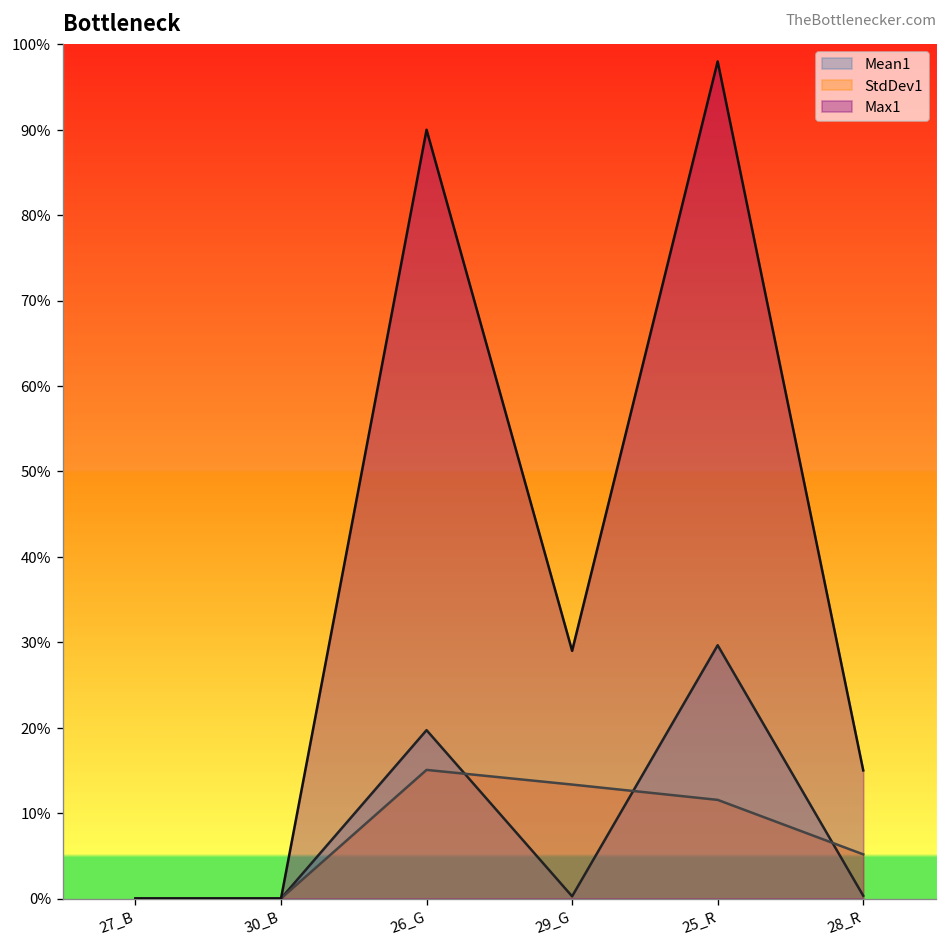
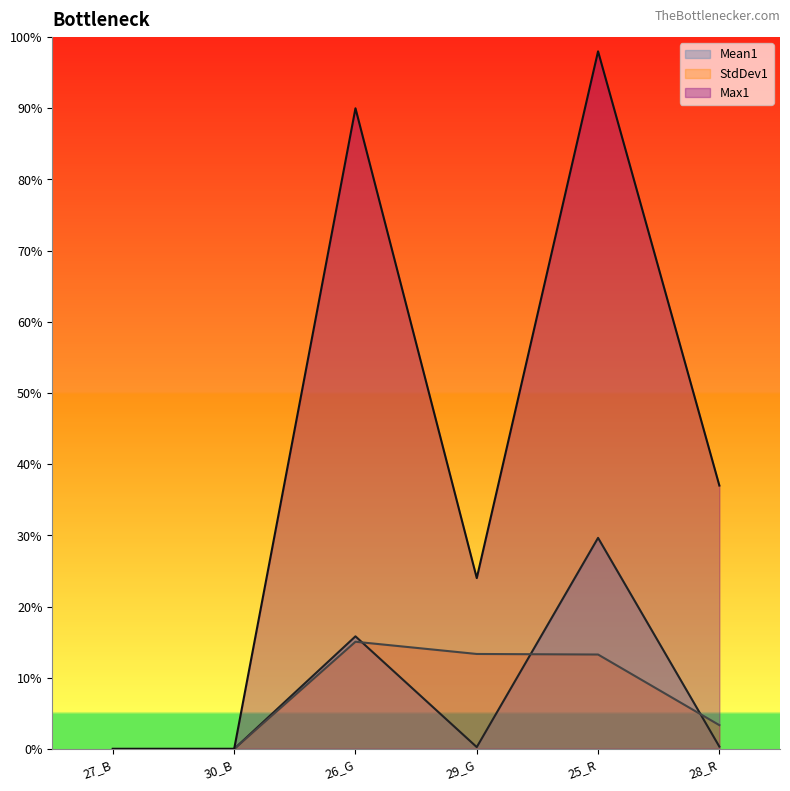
Mean1, 26_G: 20% -> 16%
Max1, 29_G: 29% -> 24%
StdDev1, 25_R: 12% -> 13%
StdDev1, 28_R: 5% -> 3%
Max1, 28_R: 15% -> 37%
